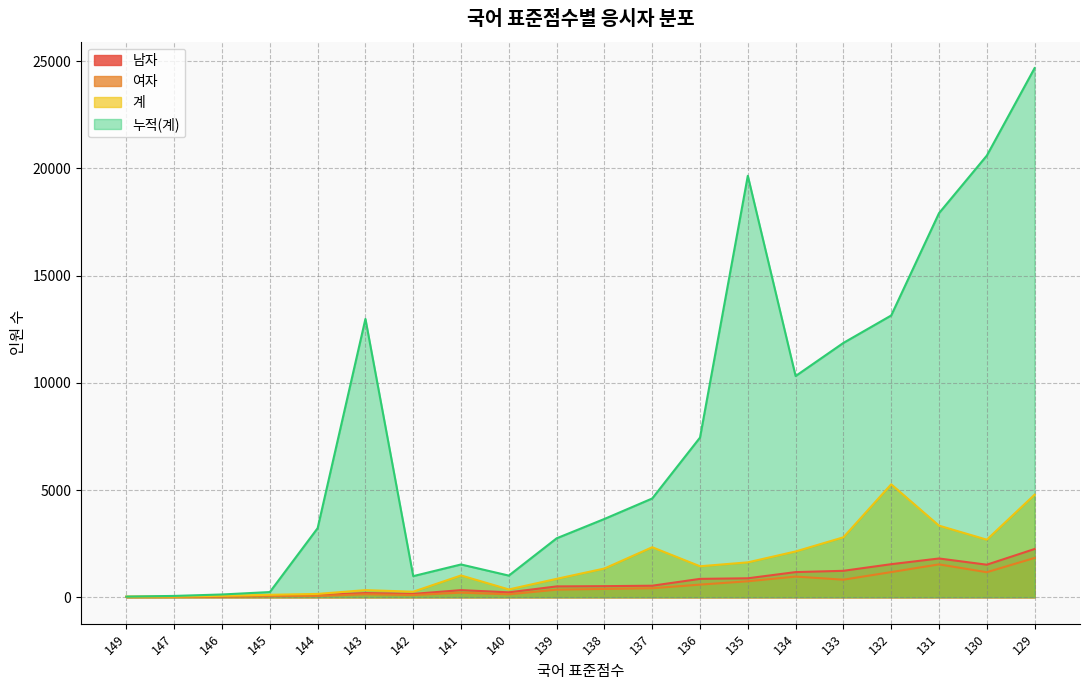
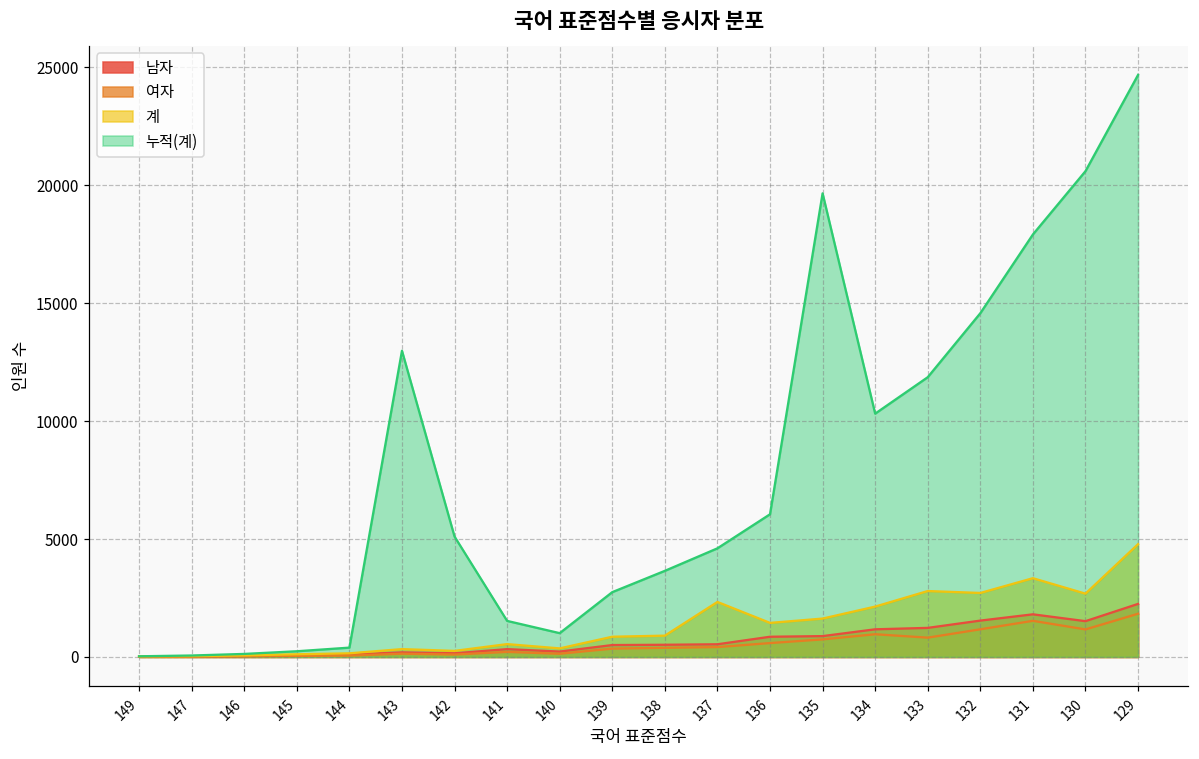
누적(계), 144: 3200 -> 400
누적(계), 142: 1000 -> 5100
계, 141: 1000 -> 500
계, 138: 1300 -> 900
누적(계), 136: 7400 -> 6100
계, 132: 5300 -> 2700
누적(계), 132: 13100 -> 14600
